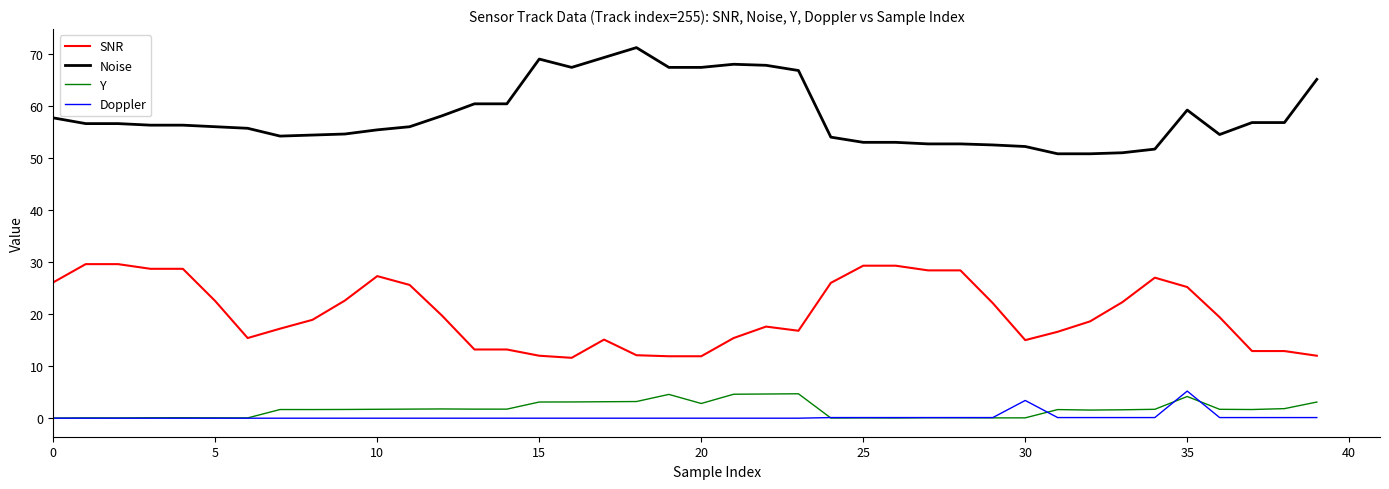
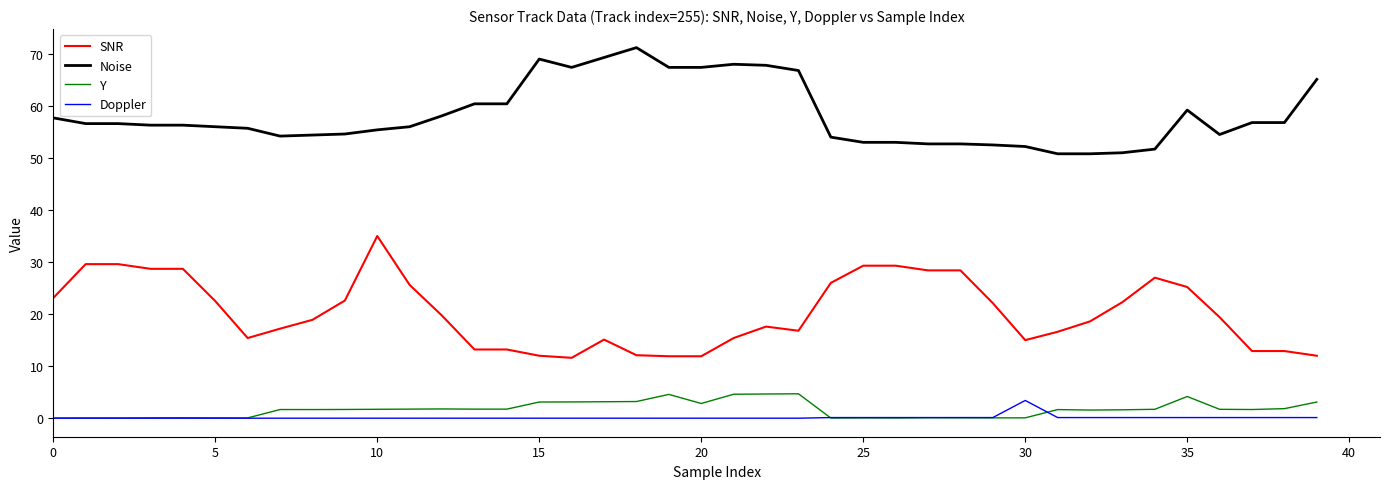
SNR, 0: 26 -> 23
SNR, 10: 27 -> 35
Doppler, 35: 5 -> 0
